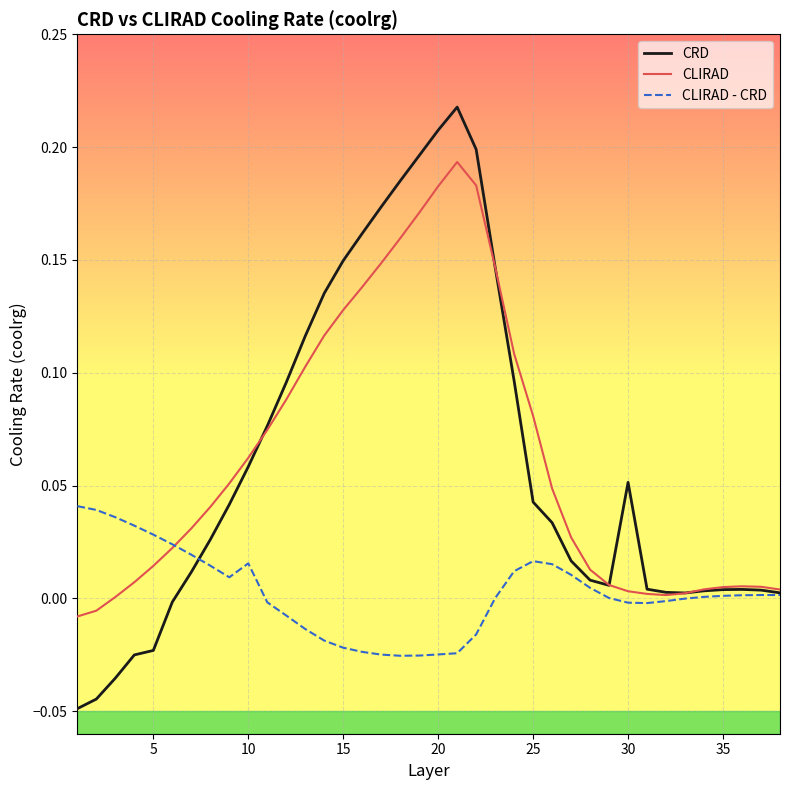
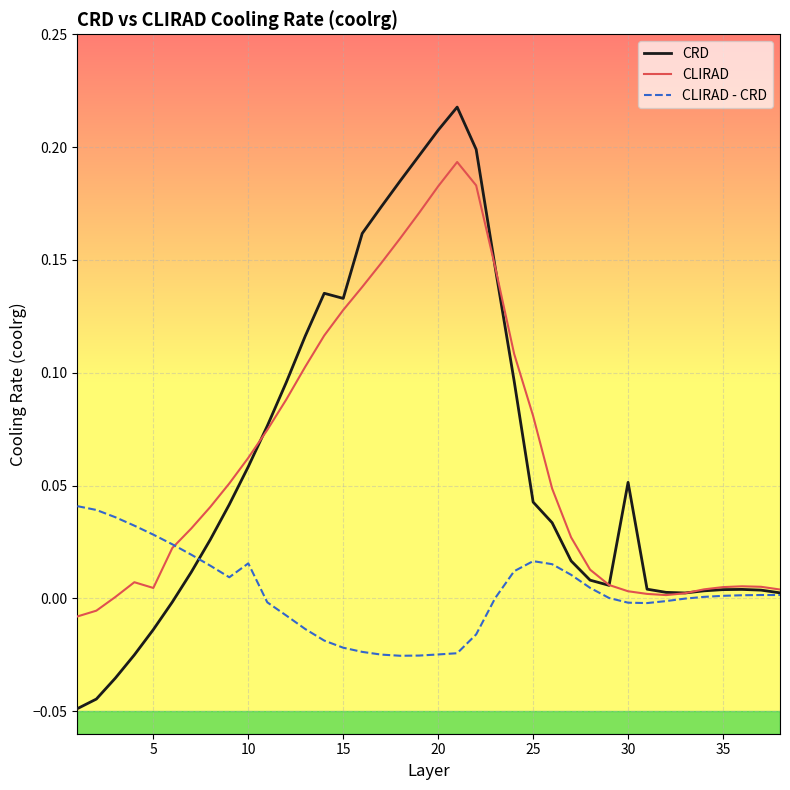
CRD, 5: -0.023 -> -0.014
CLIRAD, 5: 0.014 -> 0.005
CRD, 15: 0.150 -> 0.133
